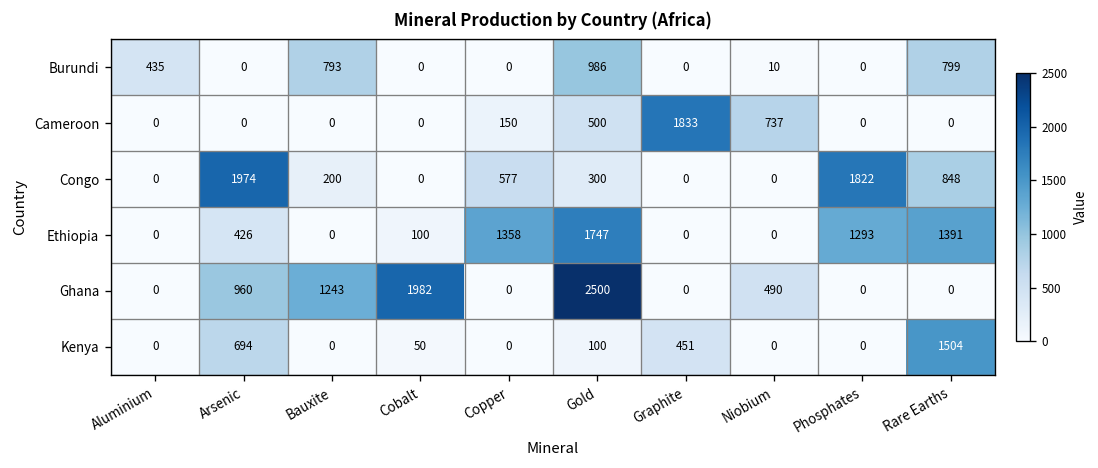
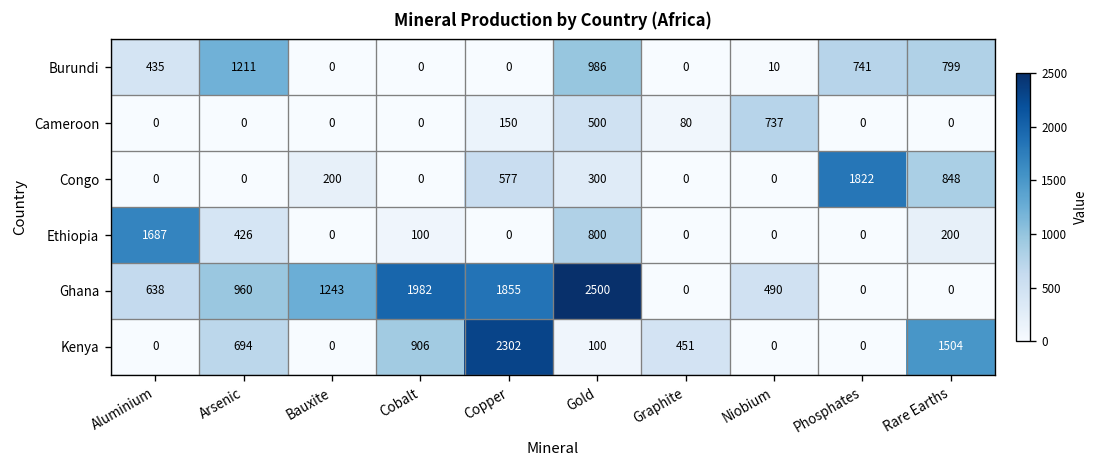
Burundi, Arsenic: 0 -> 1211
Burundi, Bauxite: 793 -> 0
Burundi, Phosphates: 0 -> 741
Cameroon, Graphite: 1833 -> 80
Congo, Arsenic: 1974 -> 0
Ethiopia, Aluminium: 0 -> 1687
Ethiopia, Copper: 1358 -> 0
Ethiopia, Gold: 1747 -> 800
Ethiopia, Phosphates: 1293 -> 0
Ethiopia, Rare Earths: 1391 -> 200
Ghana, Aluminium: 0 -> 638
Ghana, Copper: 0 -> 1855
Kenya, Cobalt: 50 -> 906
Kenya, Copper: 0 -> 2302
